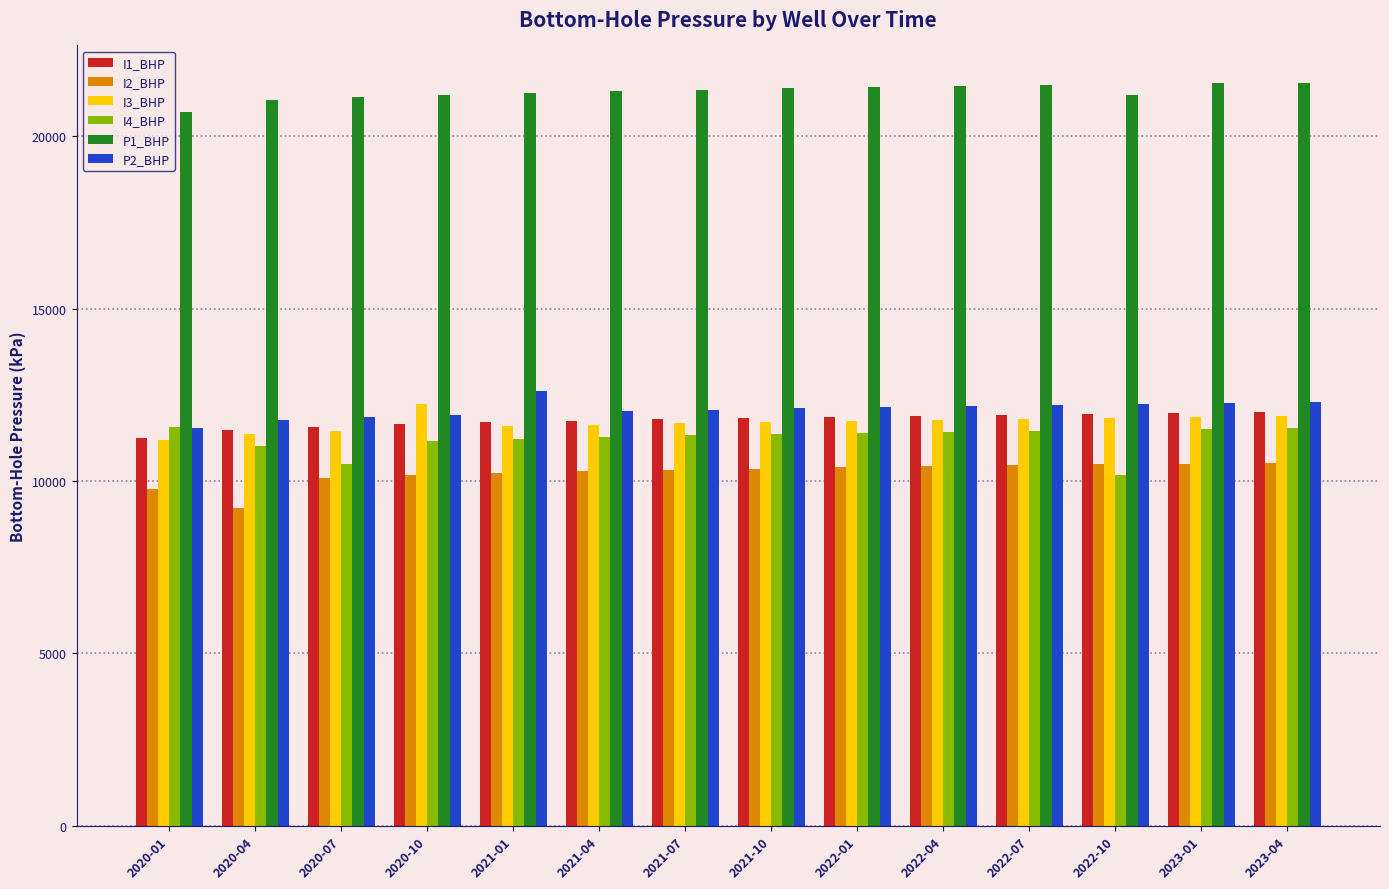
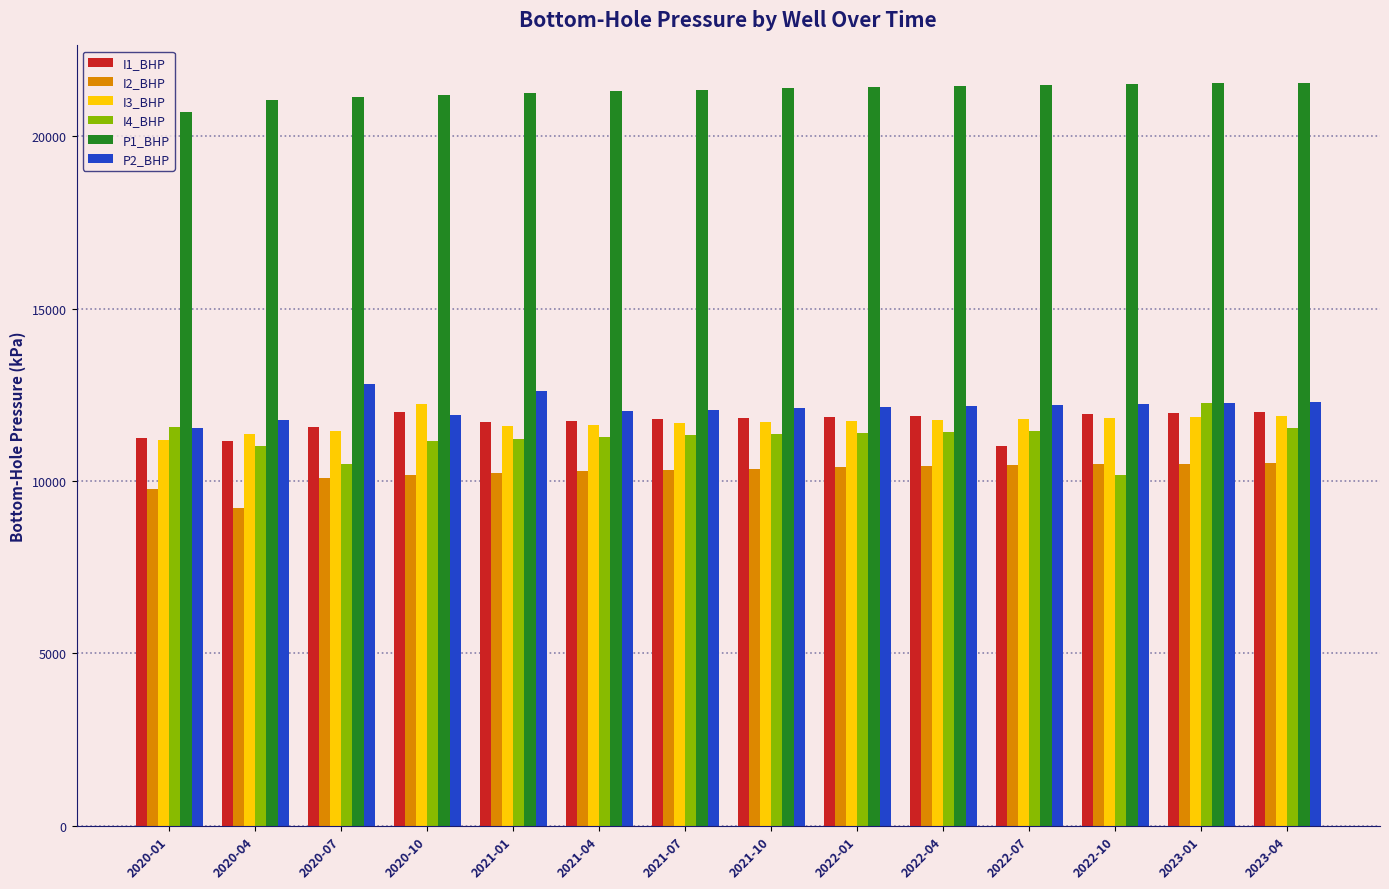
I1_BHP, 2020-04: 11500 -> 11200
P2_BHP, 2020-07: 11900 -> 12800
I1_BHP, 2020-10: 11600 -> 12000
I1_BHP, 2022-07: 11900 -> 11000
P1_BHP, 2022-10: 21200 -> 21500
I4_BHP, 2023-01: 11500 -> 12300
